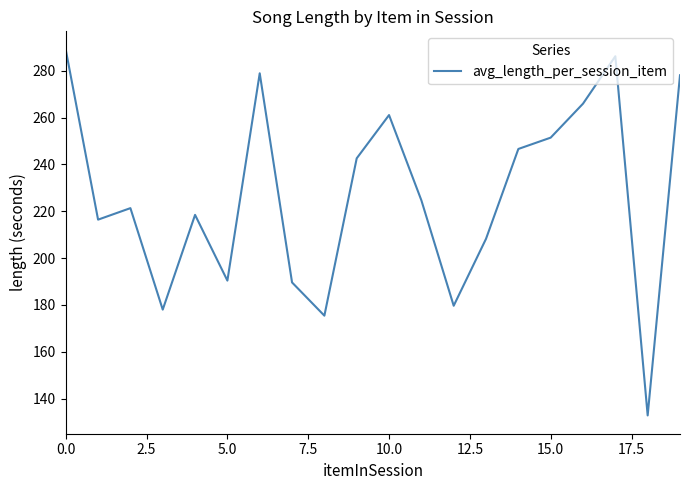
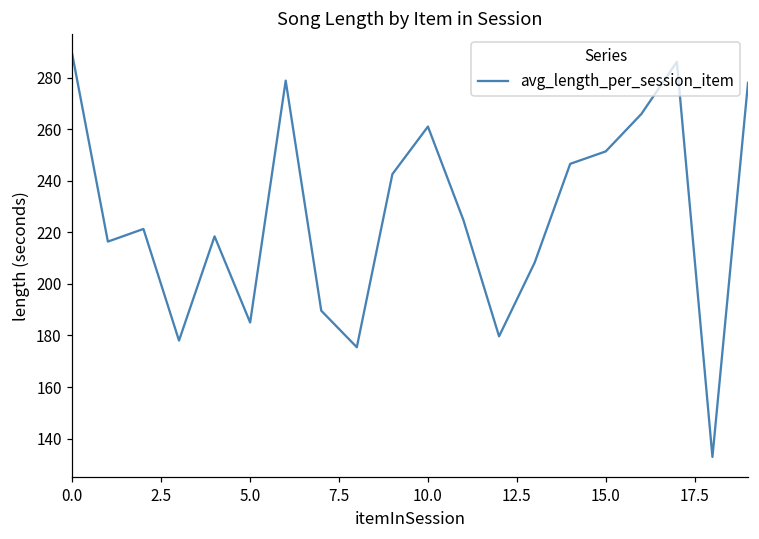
5.0: 190 -> 185
